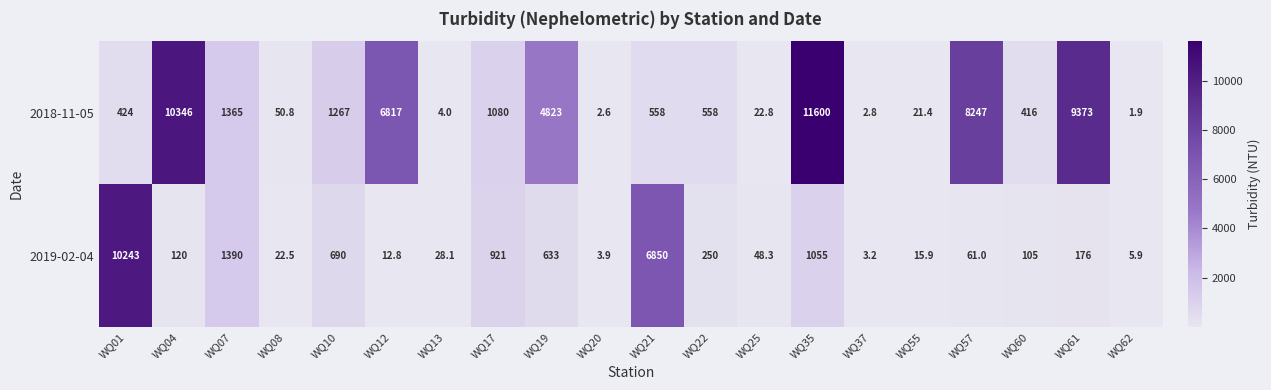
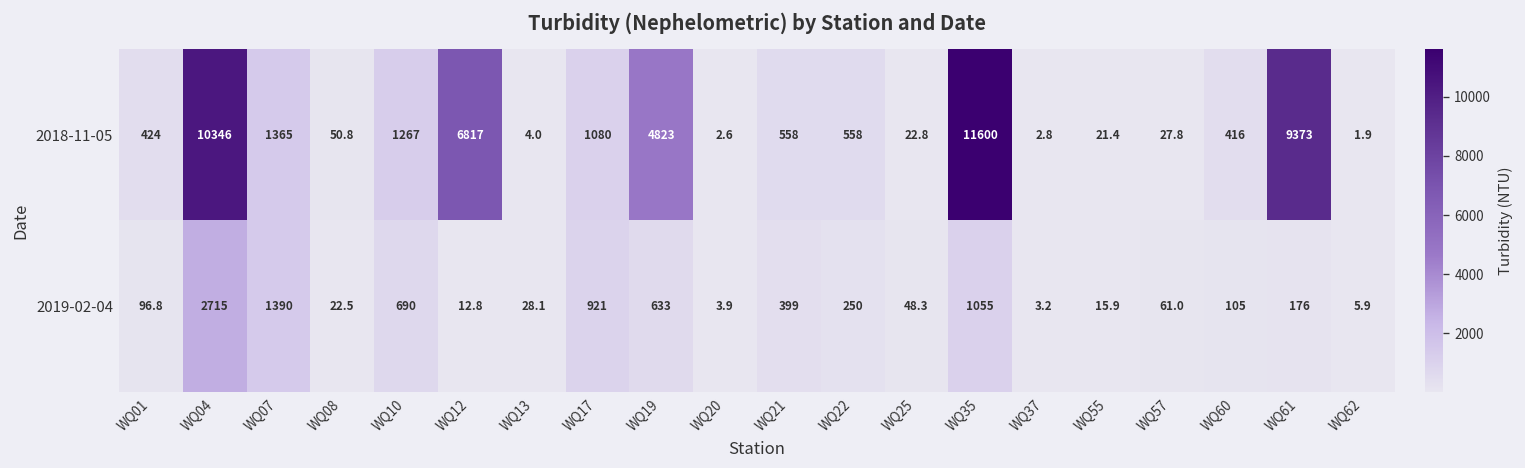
2018-11-05, WQ57: 8247 -> 27.8
2019-02-04, WQ01: 10243 -> 96.8
2019-02-04, WQ04: 120 -> 2715
2019-02-04, WQ21: 6850 -> 399
